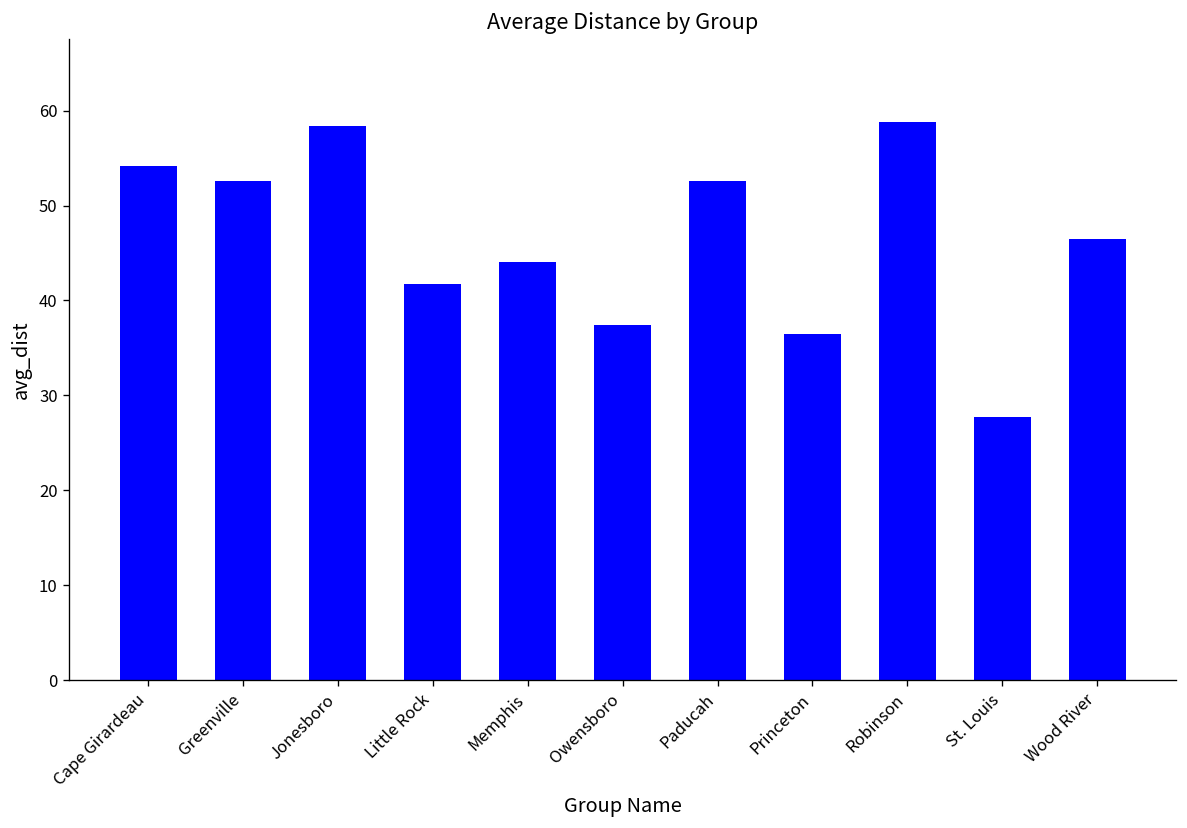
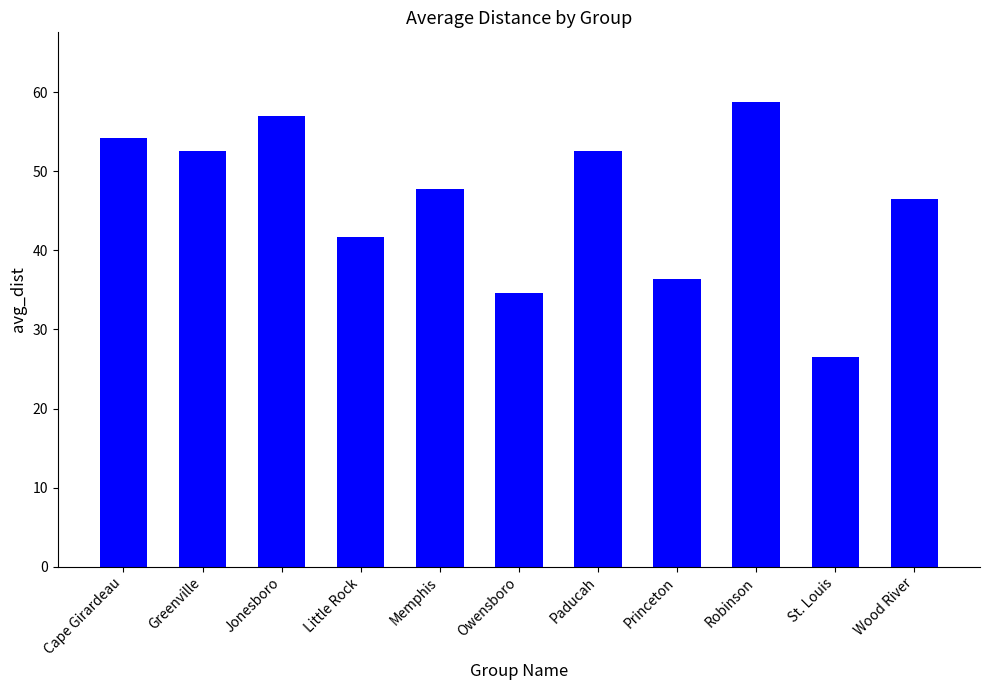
Jonesboro: 58 -> 57
Memphis: 44 -> 48
Owensboro: 37 -> 35
St. Louis: 28 -> 26
